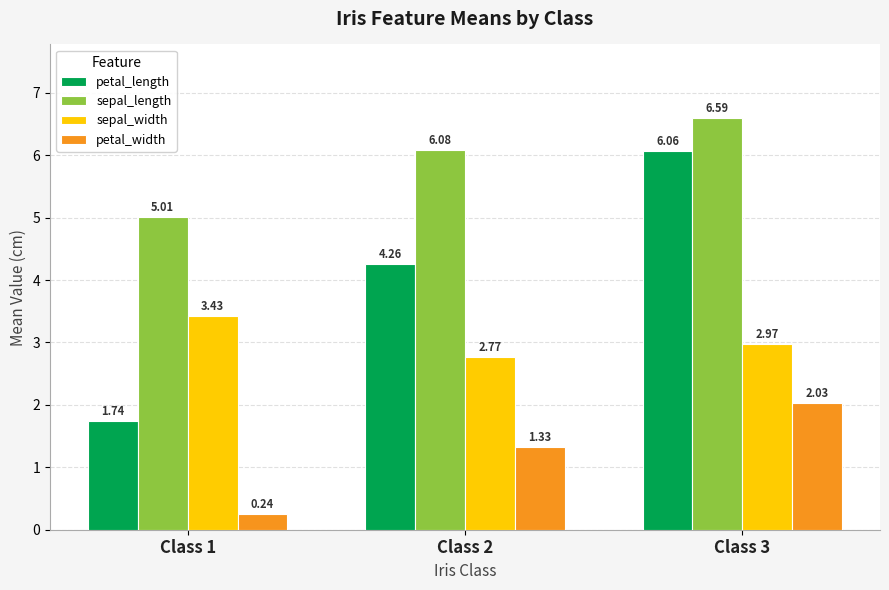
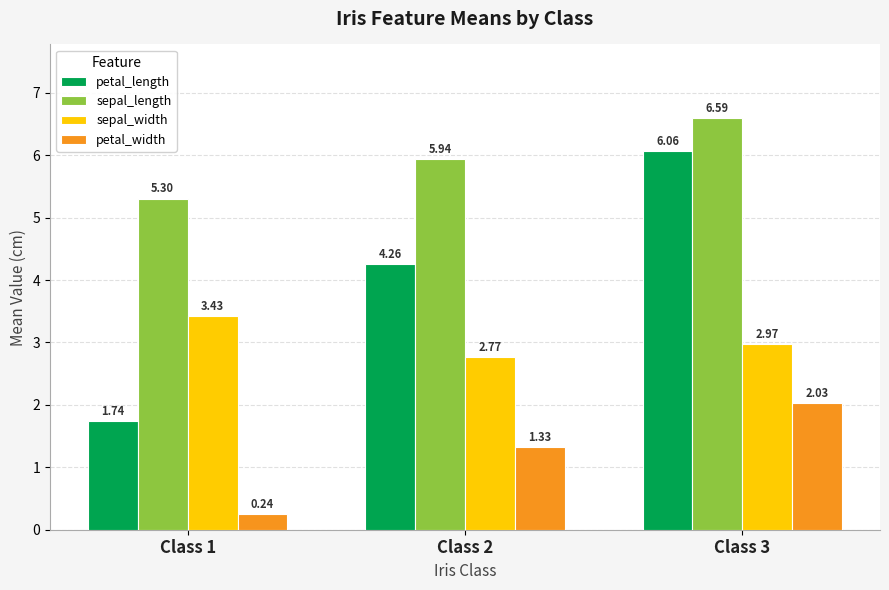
sepal_length, Class 1: 5.01 -> 5.30
sepal_length, Class 2: 6.08 -> 5.94
